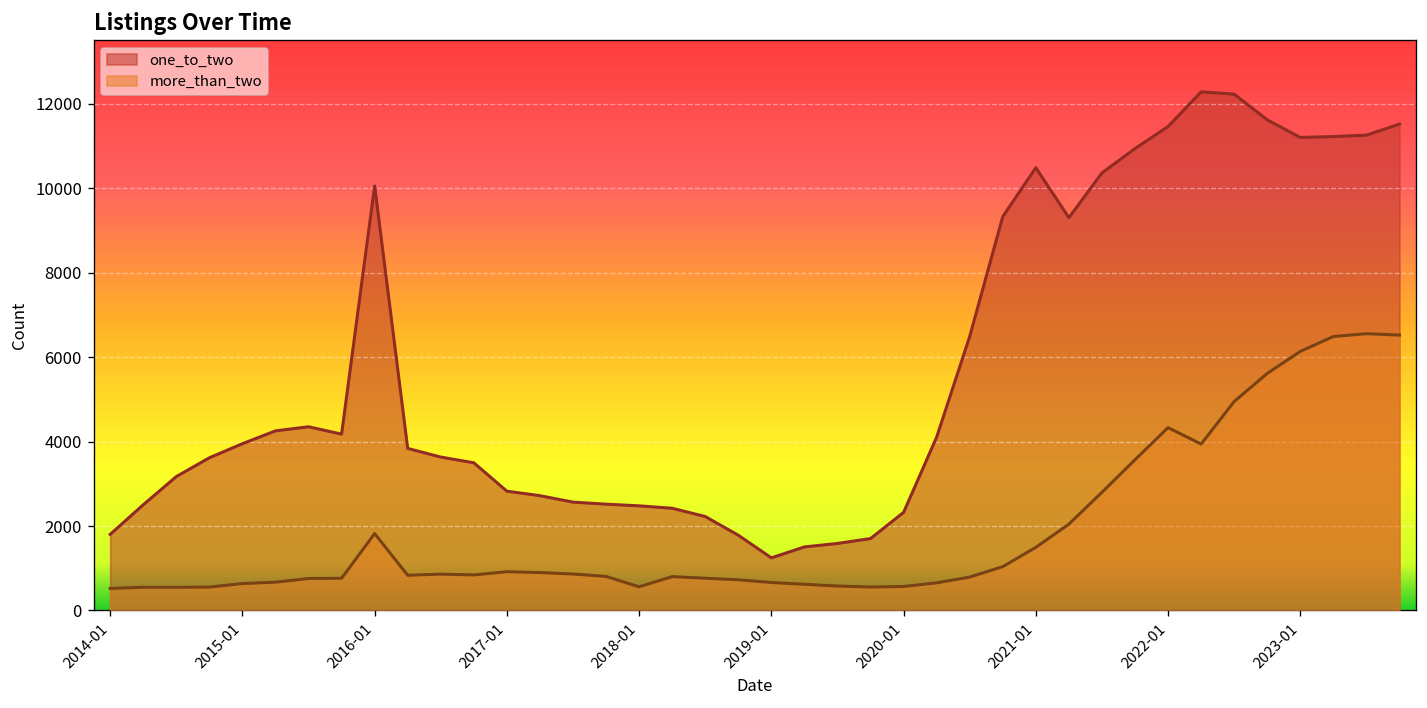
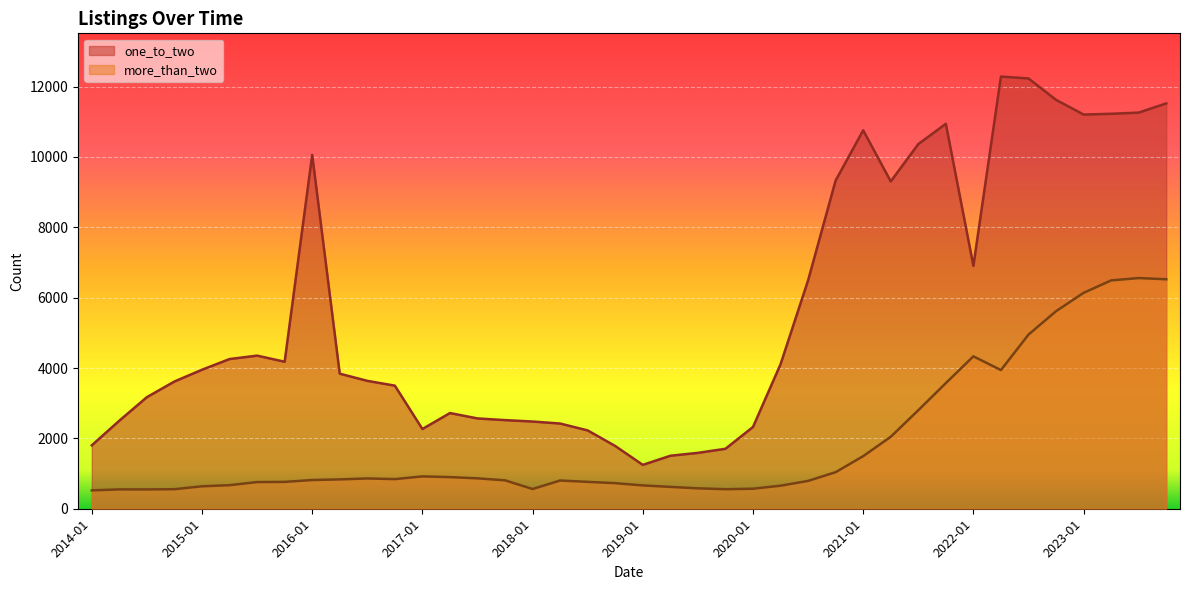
more_than_two, 2016-01: 1800 -> 800
one_to_two, 2017-01: 2800 -> 2300
one_to_two, 2021-01: 10500 -> 10800
one_to_two, 2022-01: 11500 -> 6900
